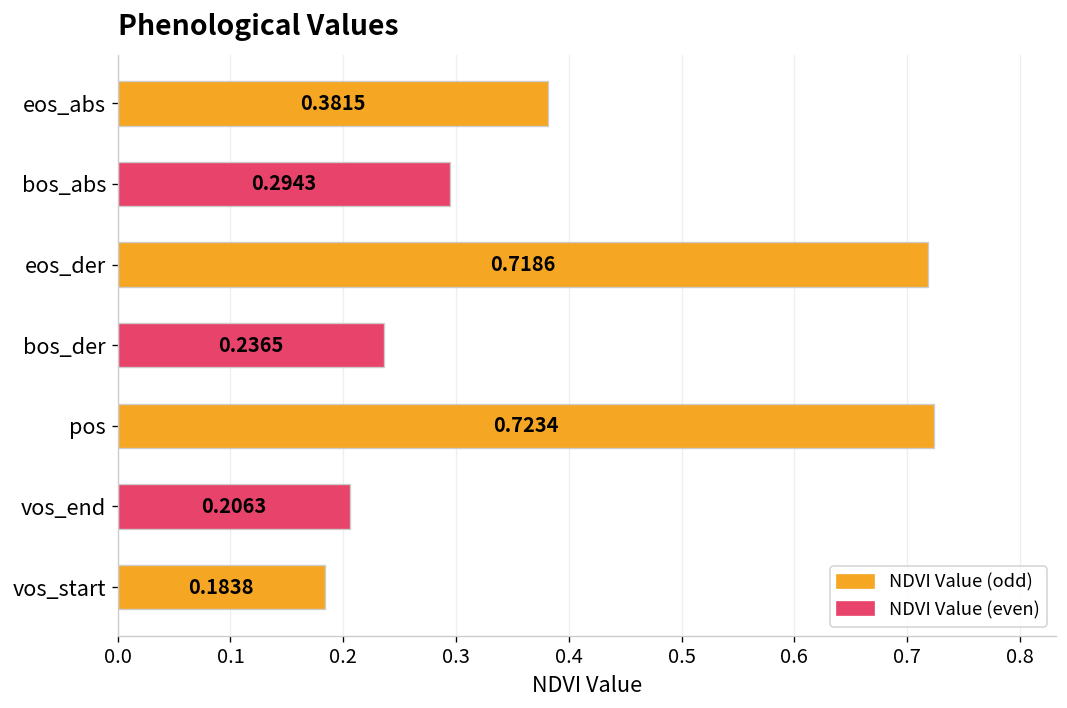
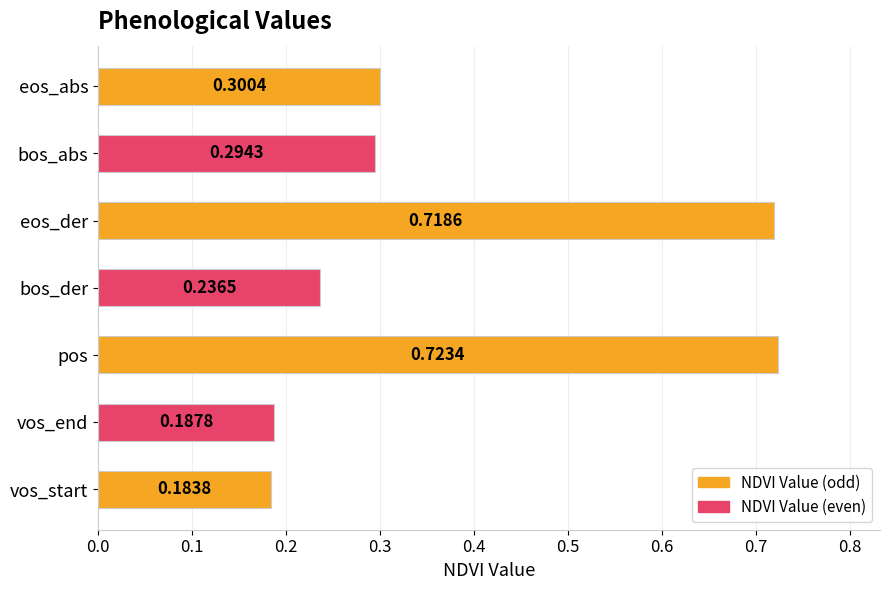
eos_abs: 0.3815 -> 0.3004
vos_end: 0.2063 -> 0.1878
